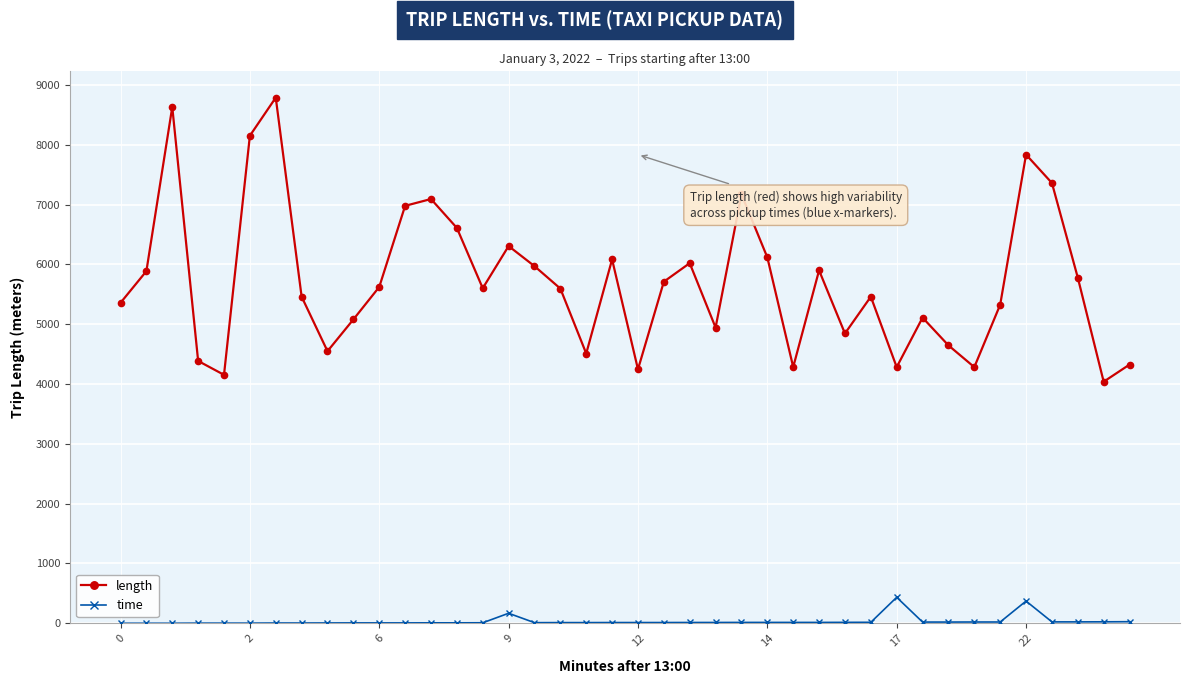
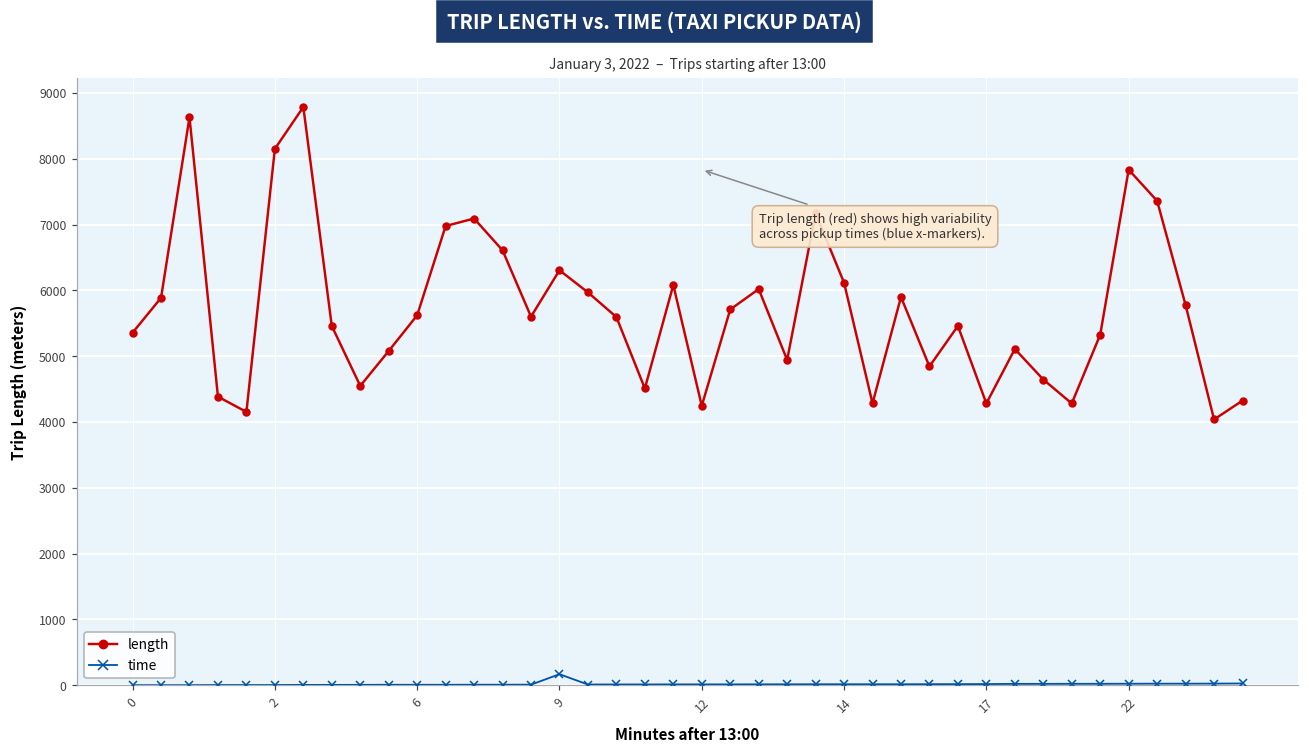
time, 17: 400 -> 0
time, 22: 400 -> 0
